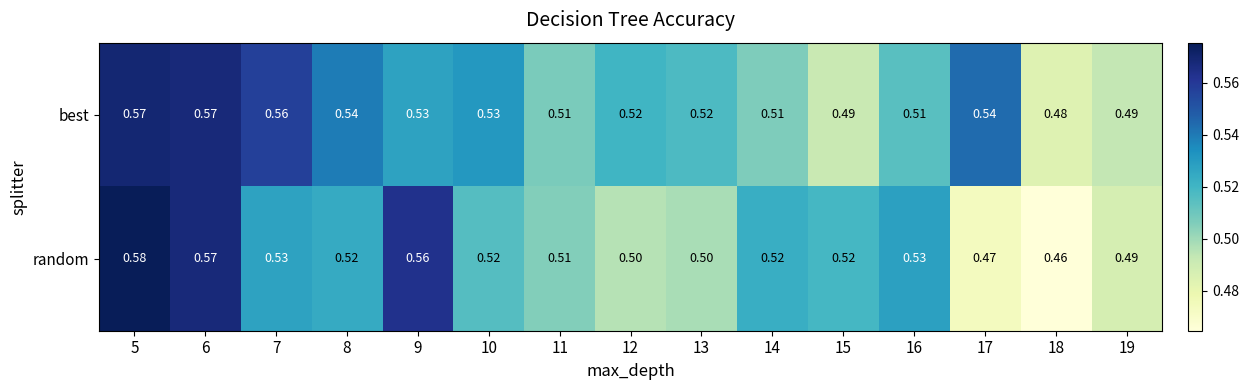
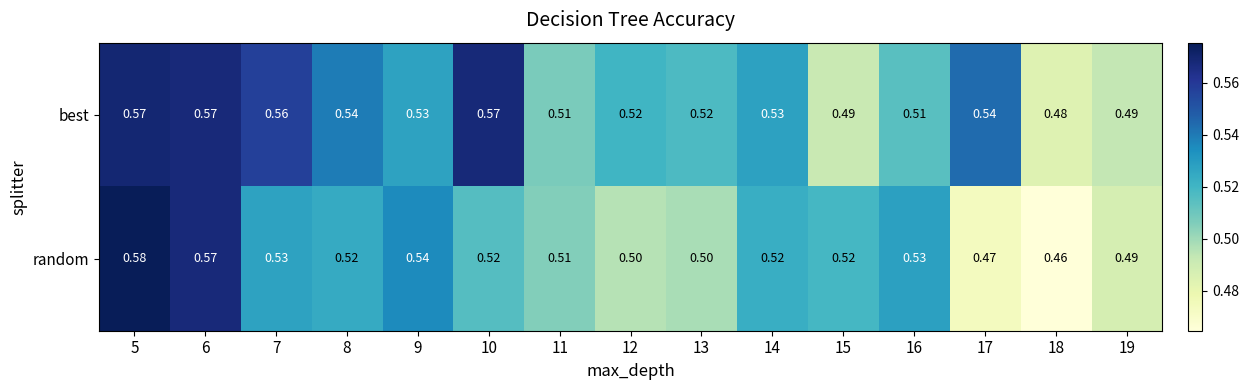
best, 10: 0.53 -> 0.57
best, 14: 0.51 -> 0.53
random, 9: 0.56 -> 0.54
